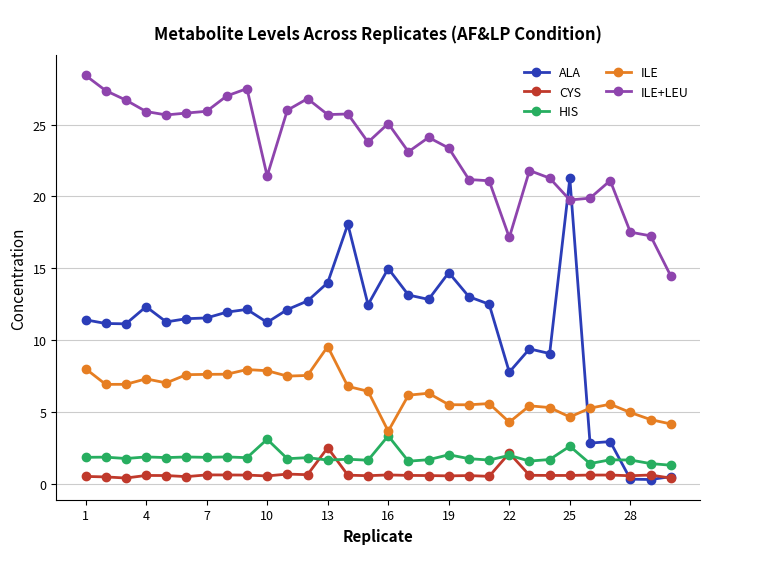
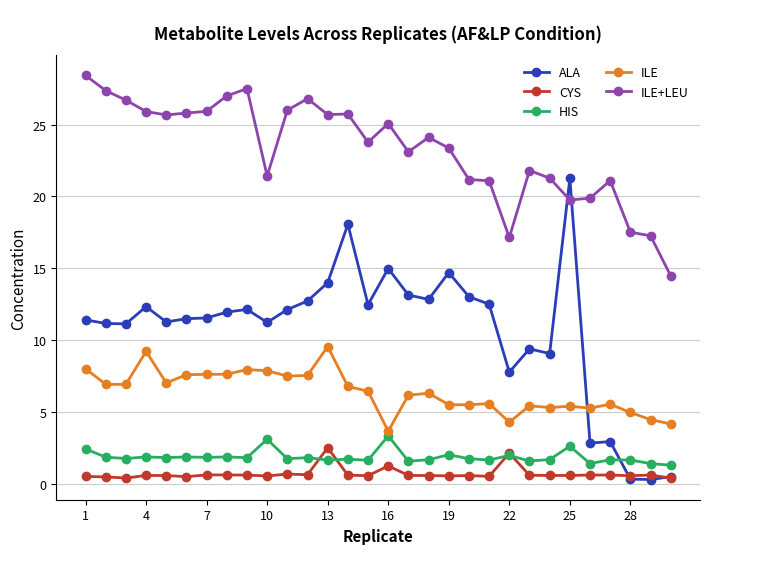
HIS, 1: 1.9 -> 2.4
ILE, 4: 7.3 -> 9.2
CYS, 16: 0.6 -> 1.3
ILE, 25: 4.7 -> 5.4
